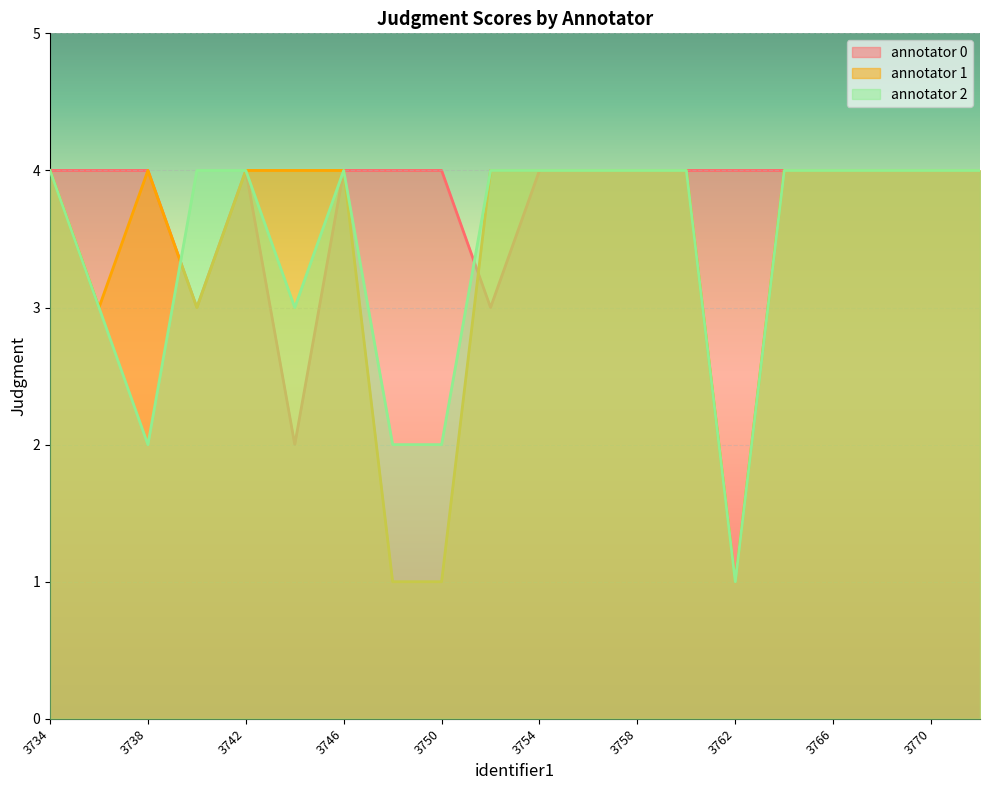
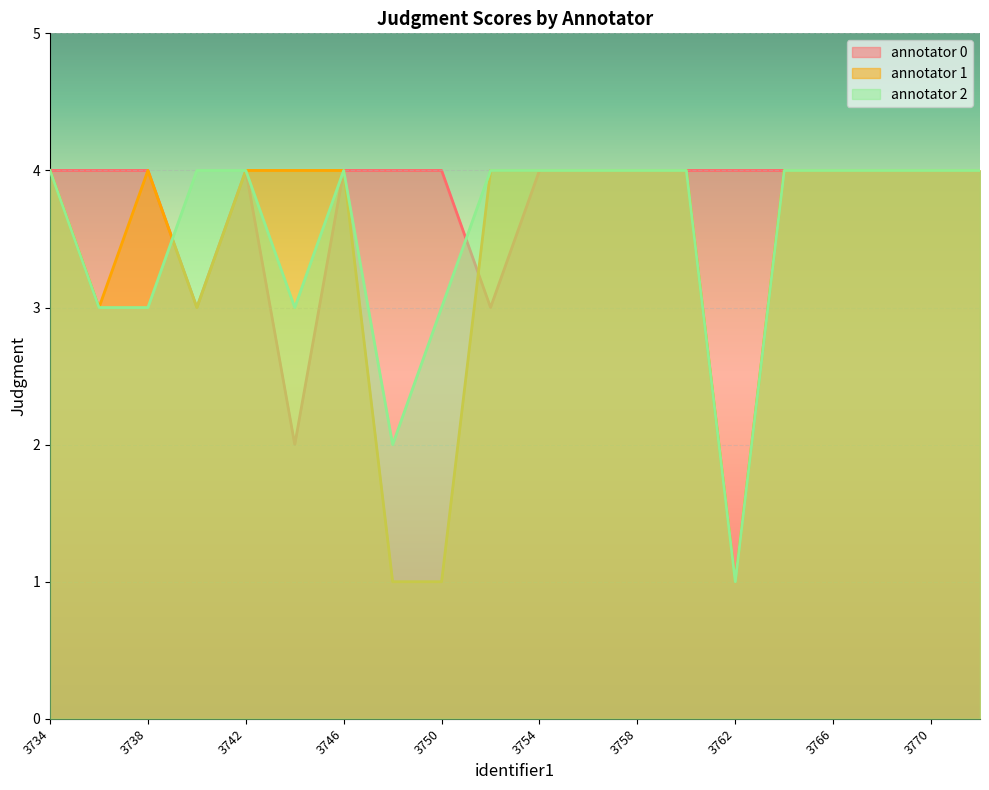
annotator 2, 3738: 2 -> 3
annotator 2, 3750: 2 -> 3
